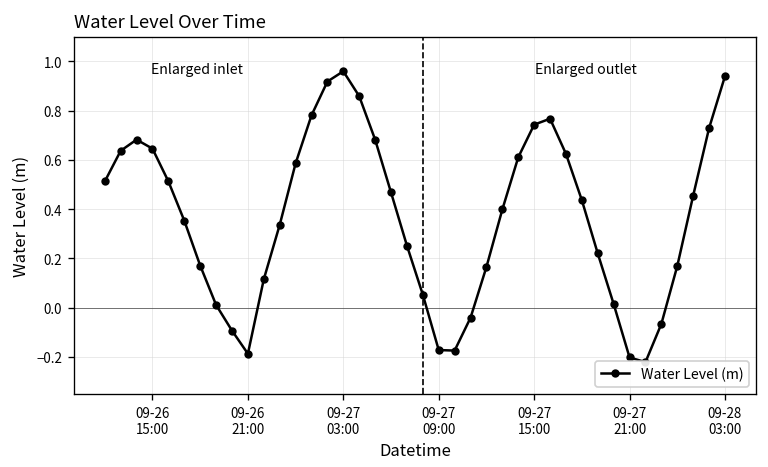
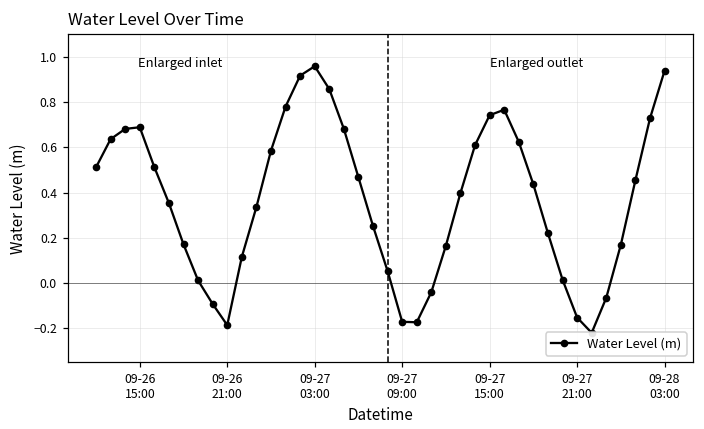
09-26 15:00: 0.65 -> 0.69
09-27 21:00: -0.20 -> -0.15
